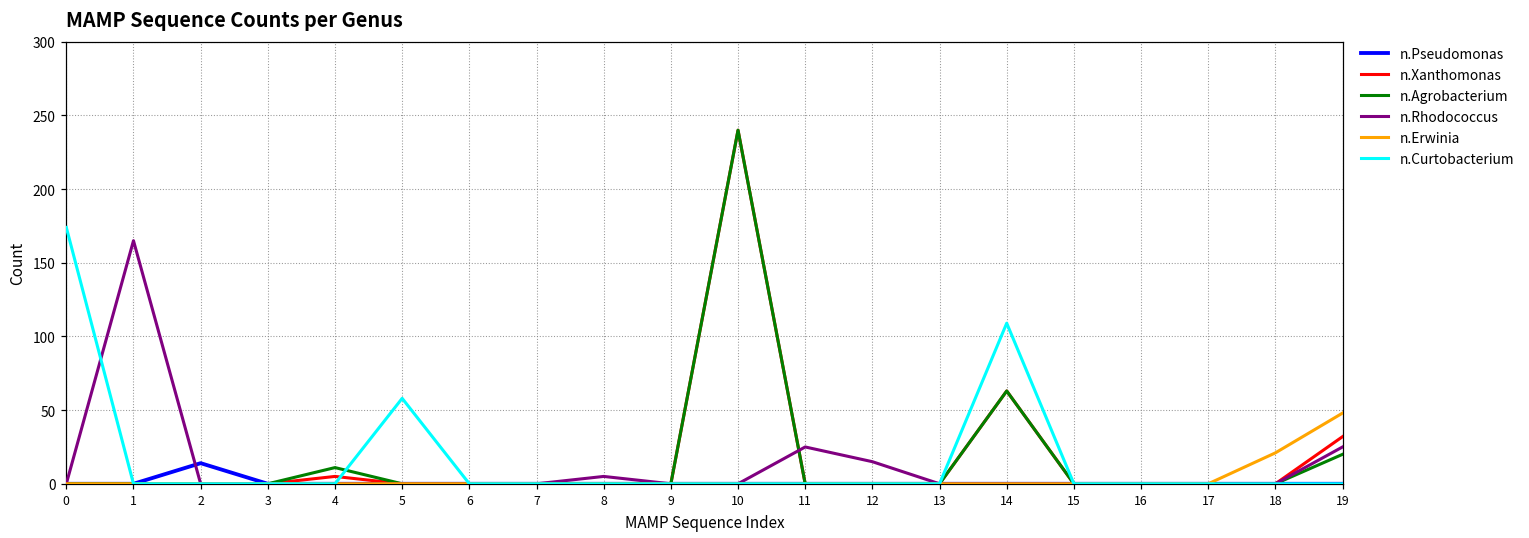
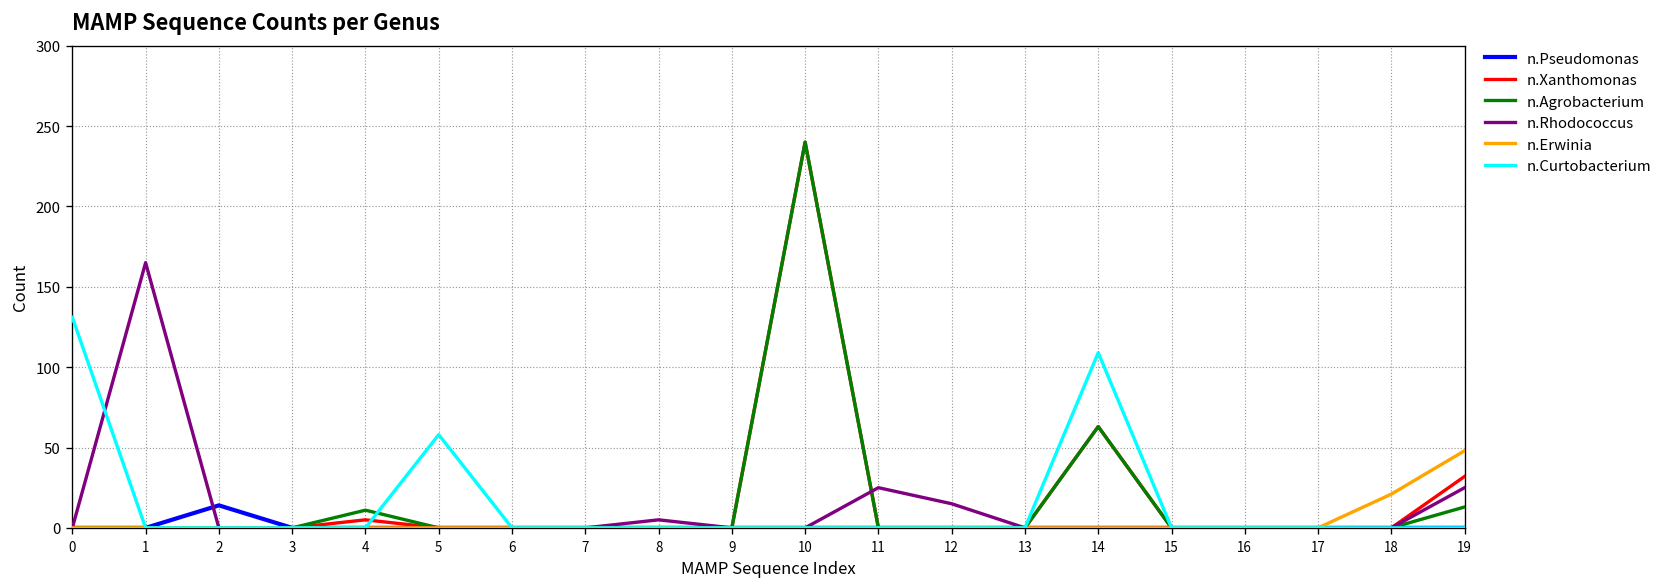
n.Curtobacterium, 0: 174 -> 131
n.Agrobacterium, 19: 20 -> 13
